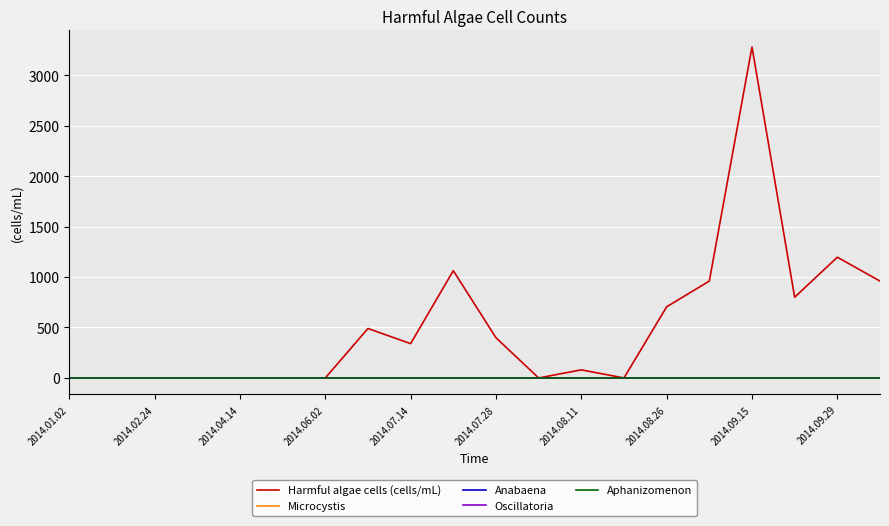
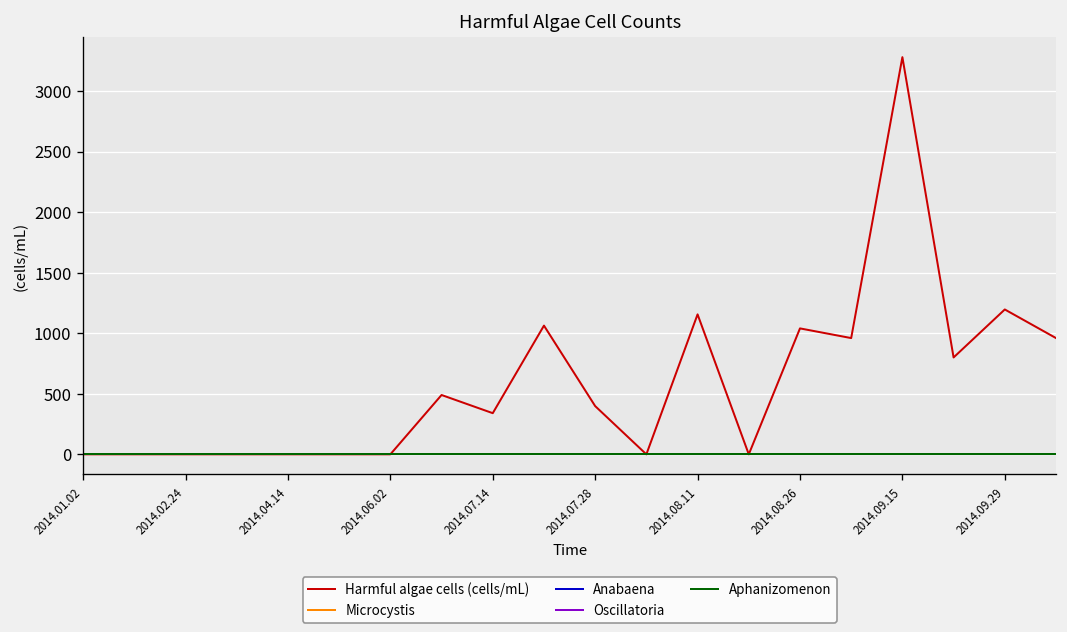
Harmful algae cells (cells/mL), 2014.08.11: 80 -> 1160
Harmful algae cells (cells/mL), 2014.08.26: 700 -> 1040
